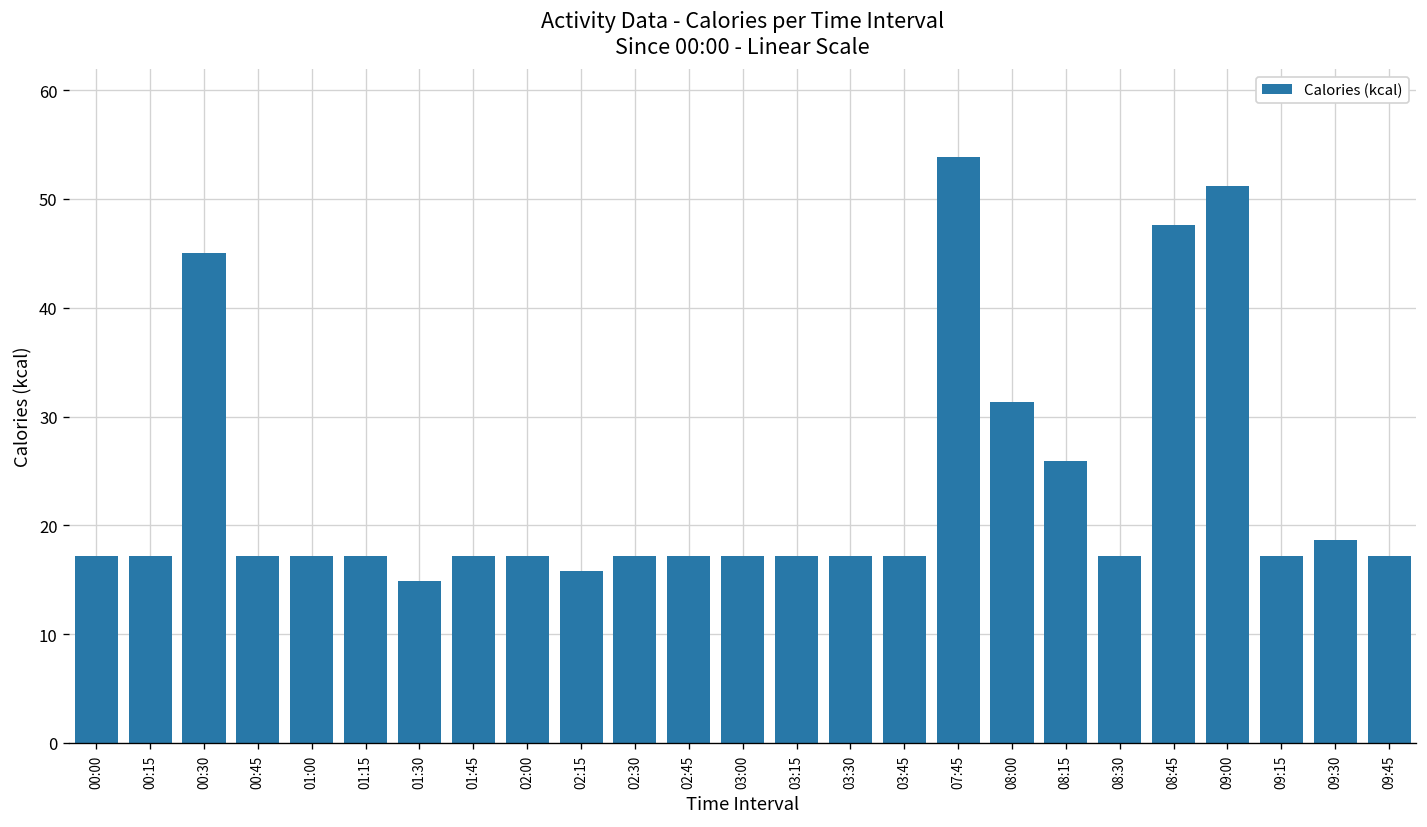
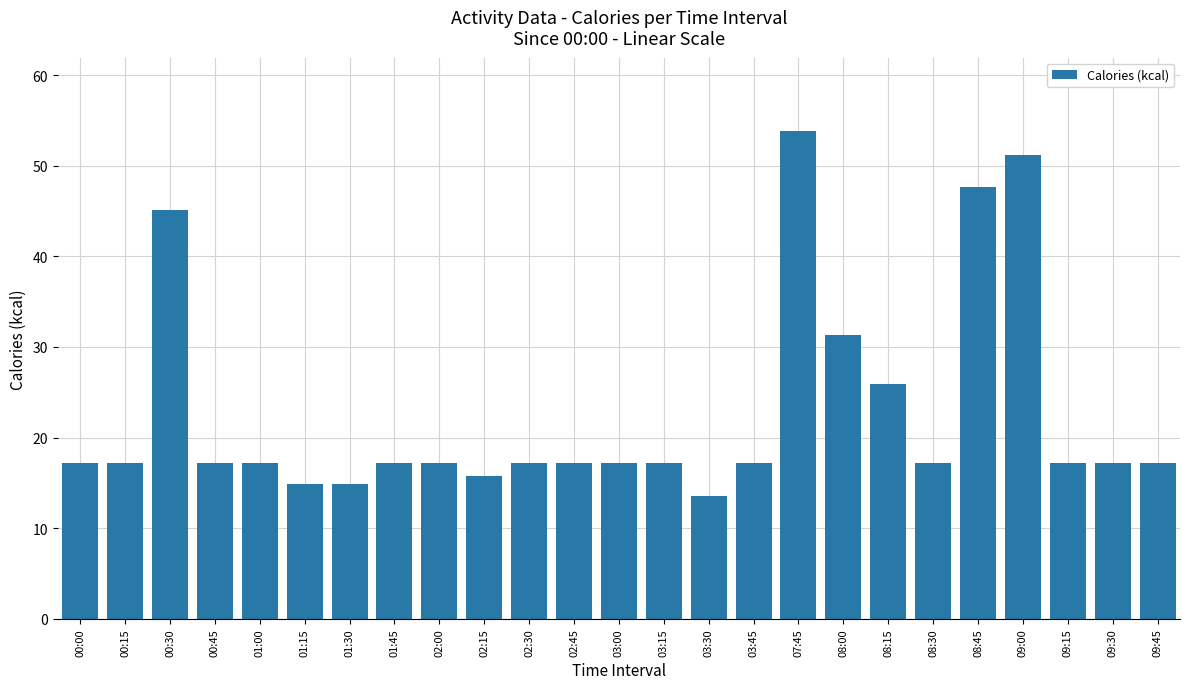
01:15: 17 -> 15
03:30: 17 -> 14
09:30: 19 -> 17
